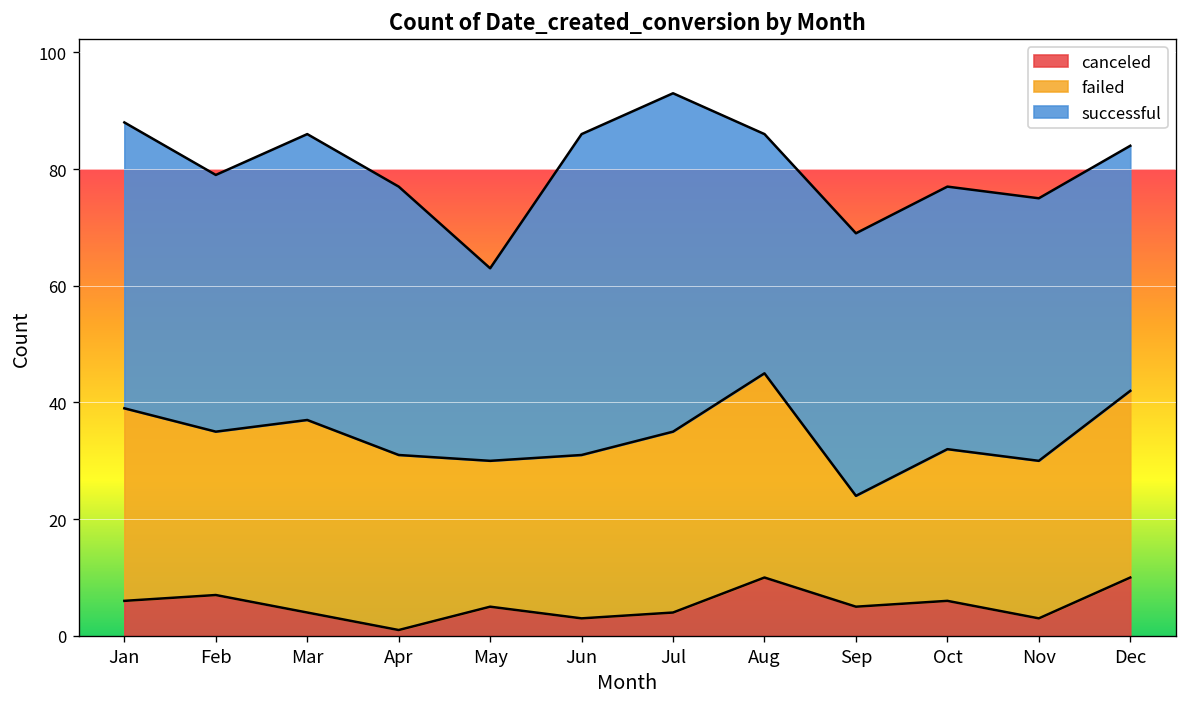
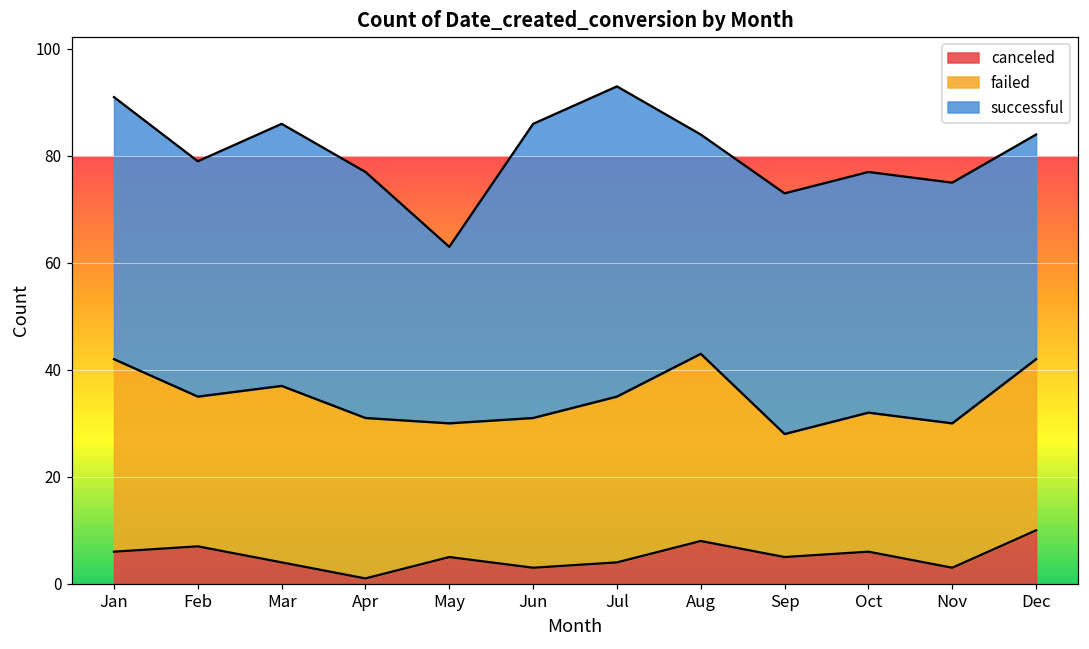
failed, Jan: 33 -> 36
canceled, Aug: 10 -> 8
failed, Sep: 19 -> 23
